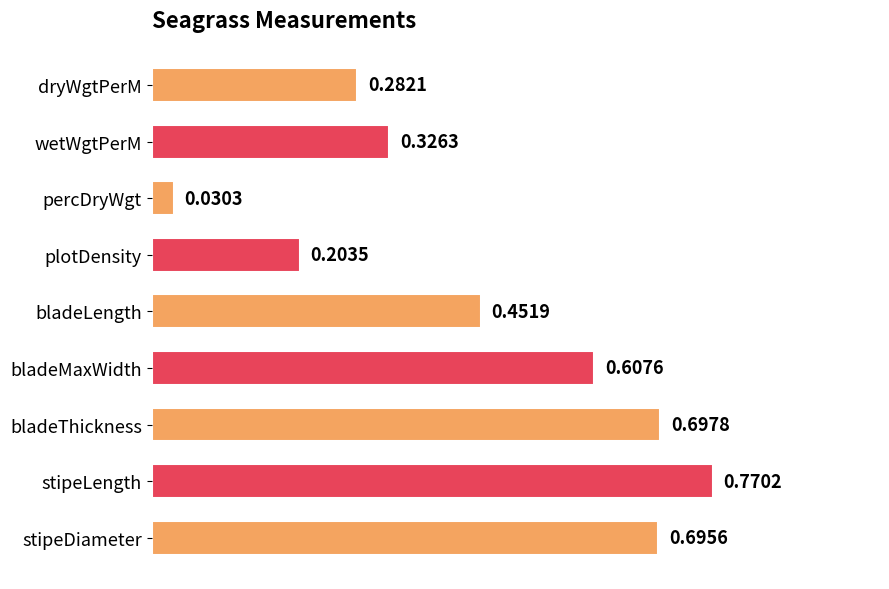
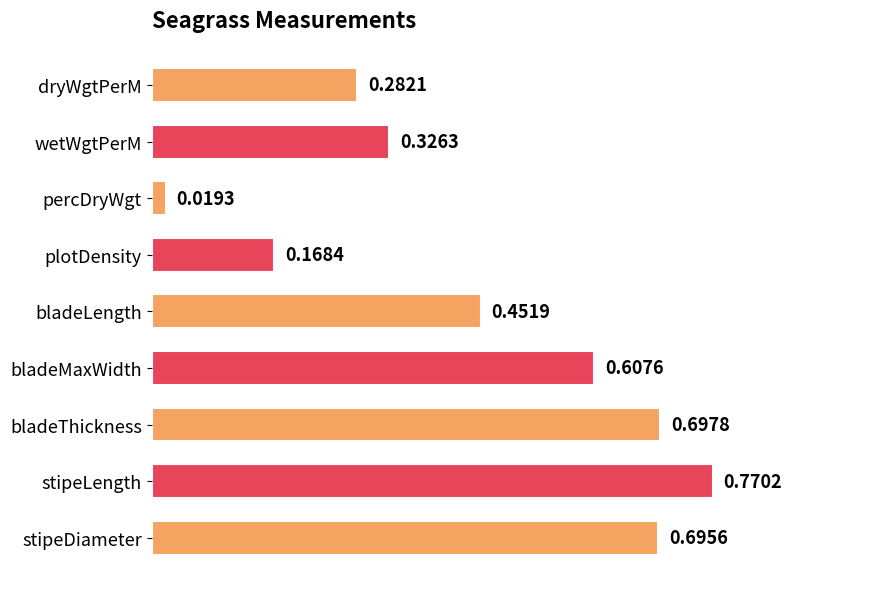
percDryWgt: 0.0303 -> 0.0193
plotDensity: 0.2035 -> 0.1684
